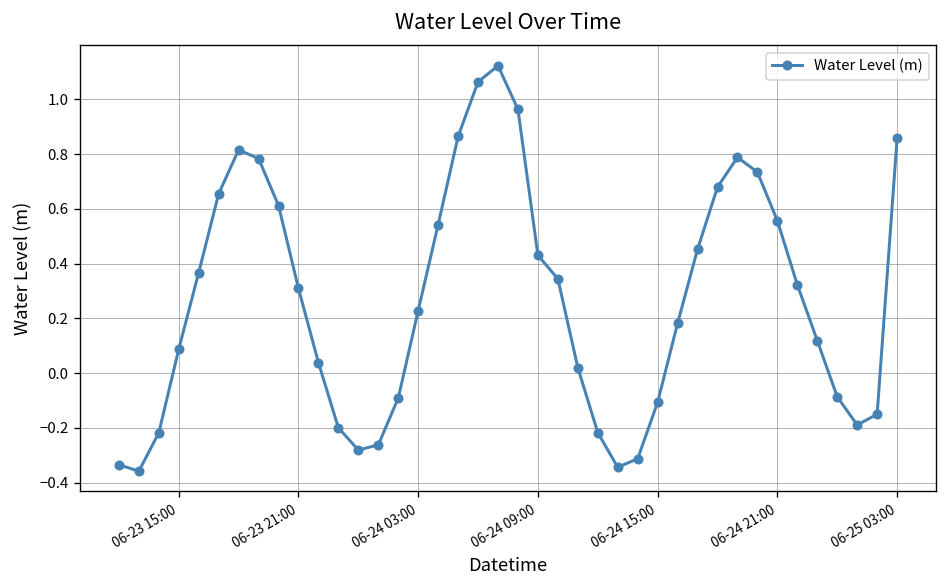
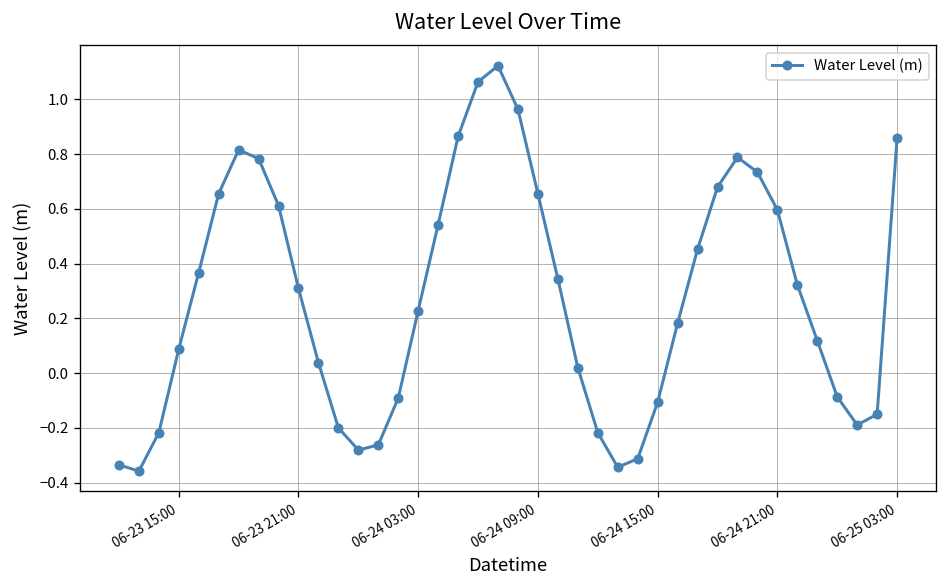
06-24 09:00: 0.43 -> 0.65
06-24 21:00: 0.56 -> 0.60
